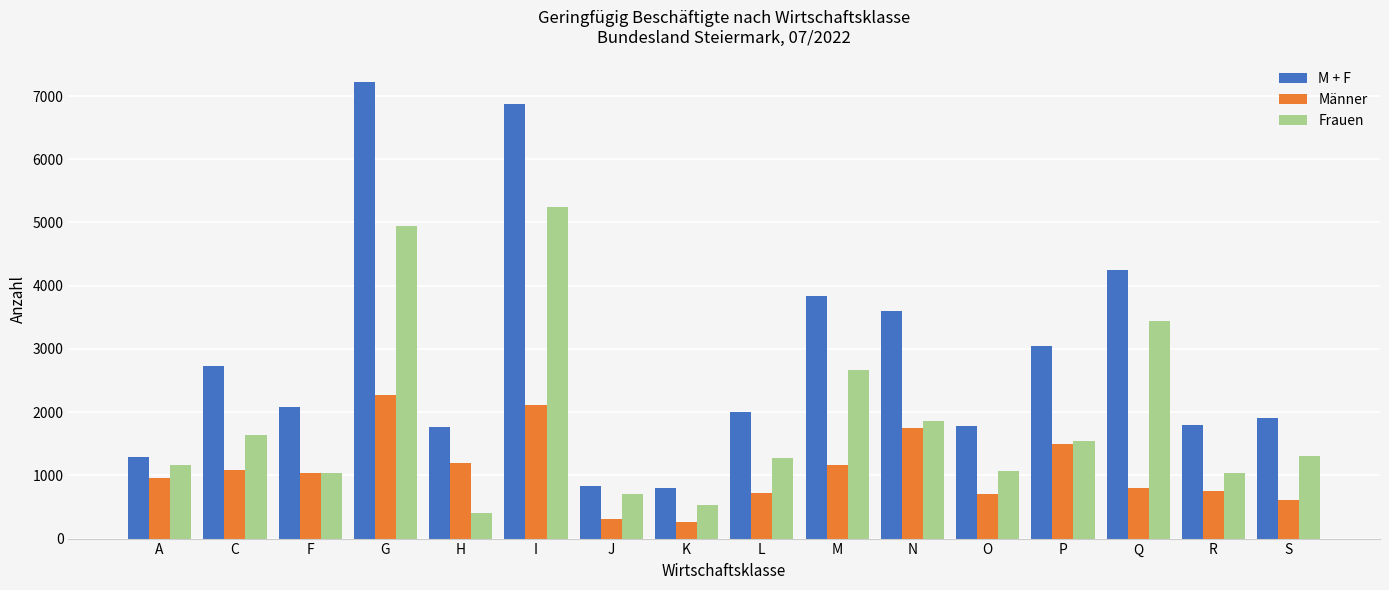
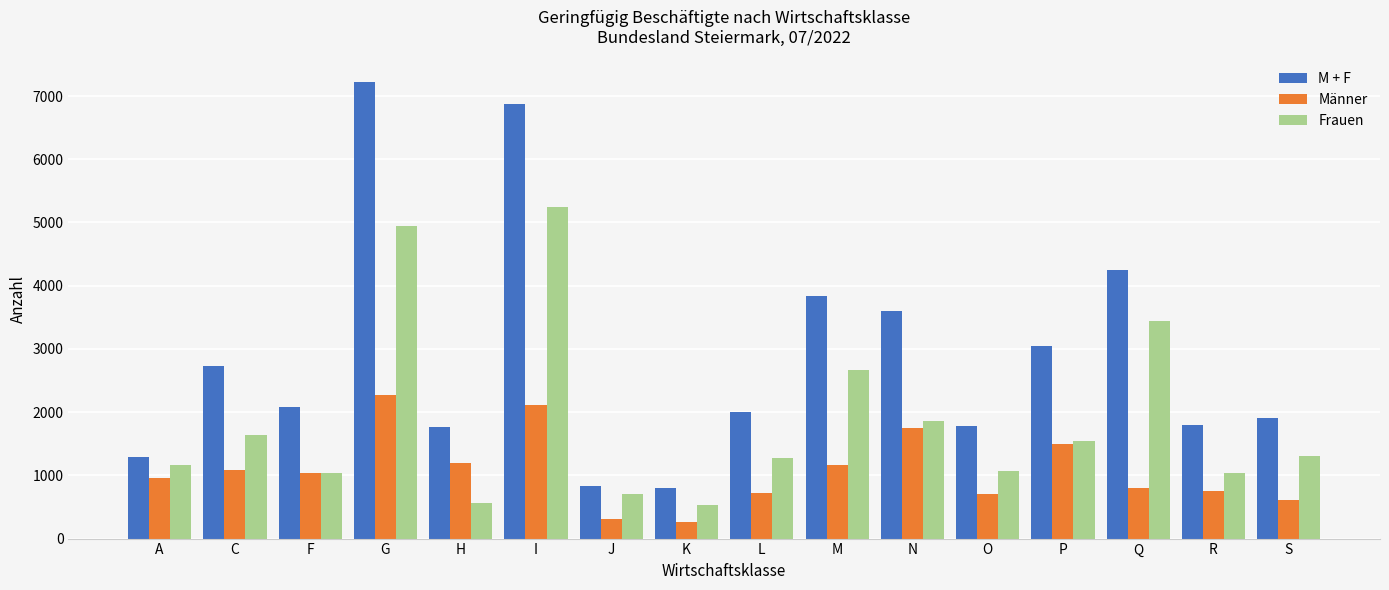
Frauen, H: 400 -> 600
